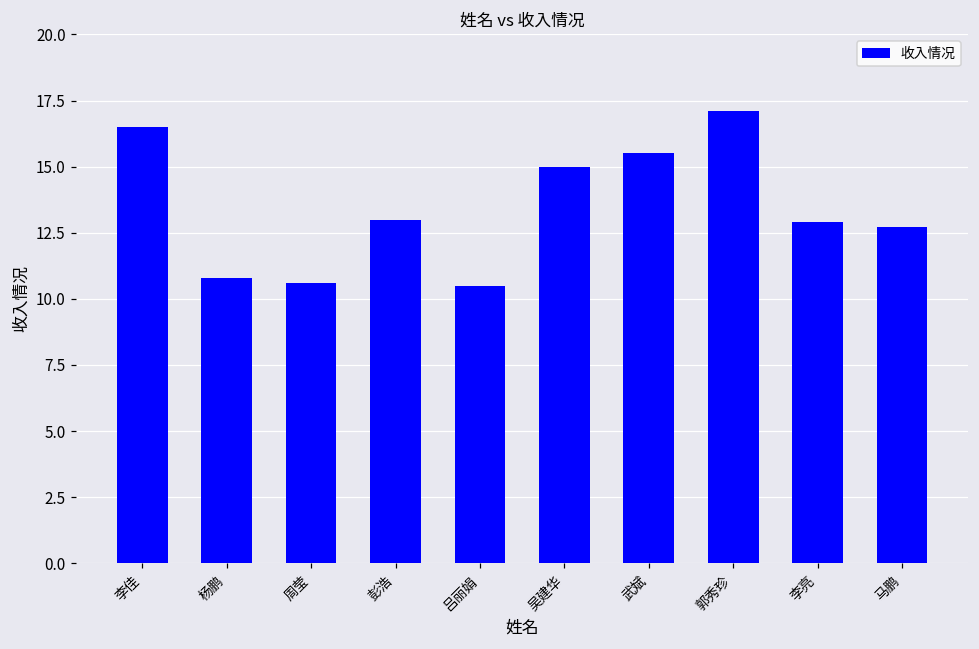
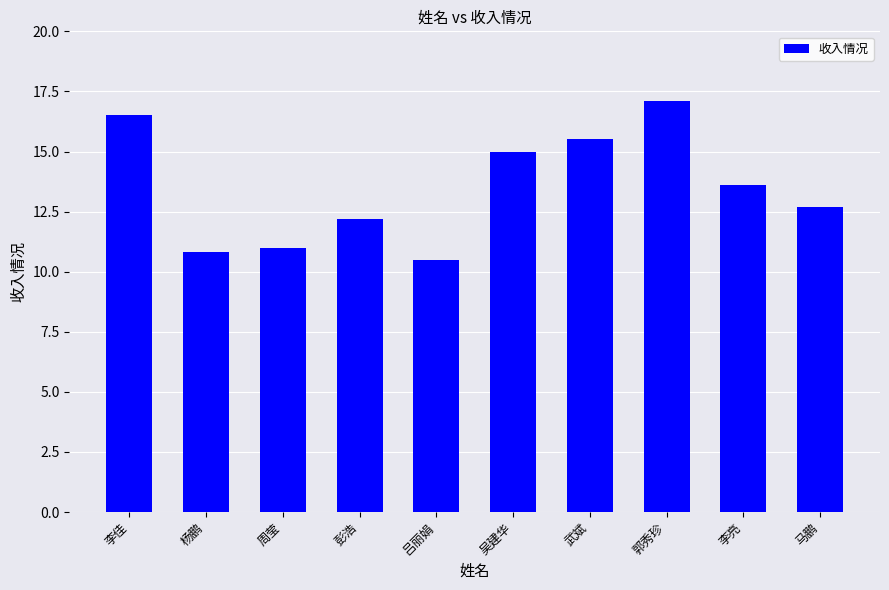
周莹: 10.6 -> 11.0
彭浩: 13.0 -> 12.2
李亮: 12.9 -> 13.6
